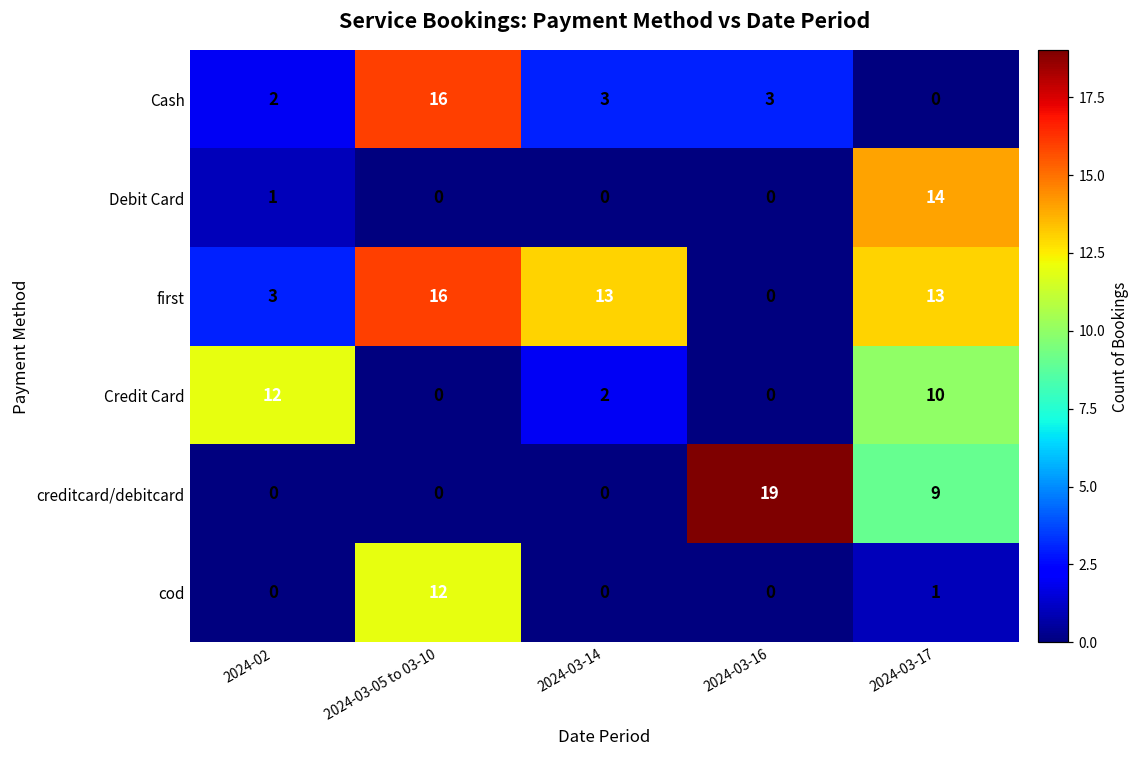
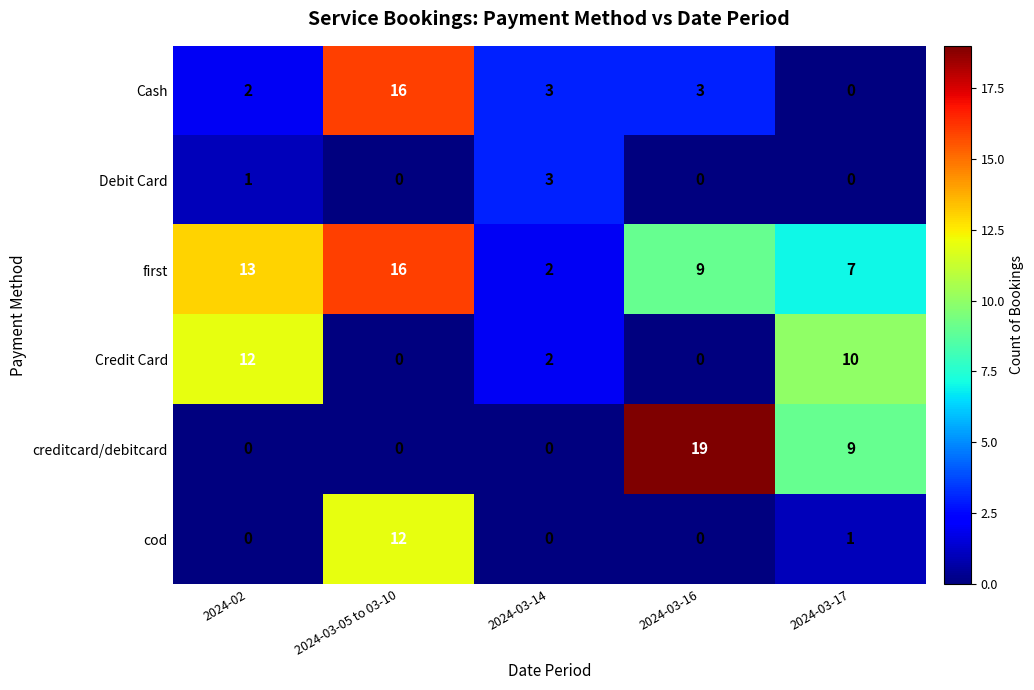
Debit Card, 2024-03-14: 0 -> 3
Debit Card, 2024-03-17: 14 -> 0
first, 2024-02: 3 -> 13
first, 2024-03-14: 13 -> 2
first, 2024-03-16: 0 -> 9
first, 2024-03-17: 13 -> 7
